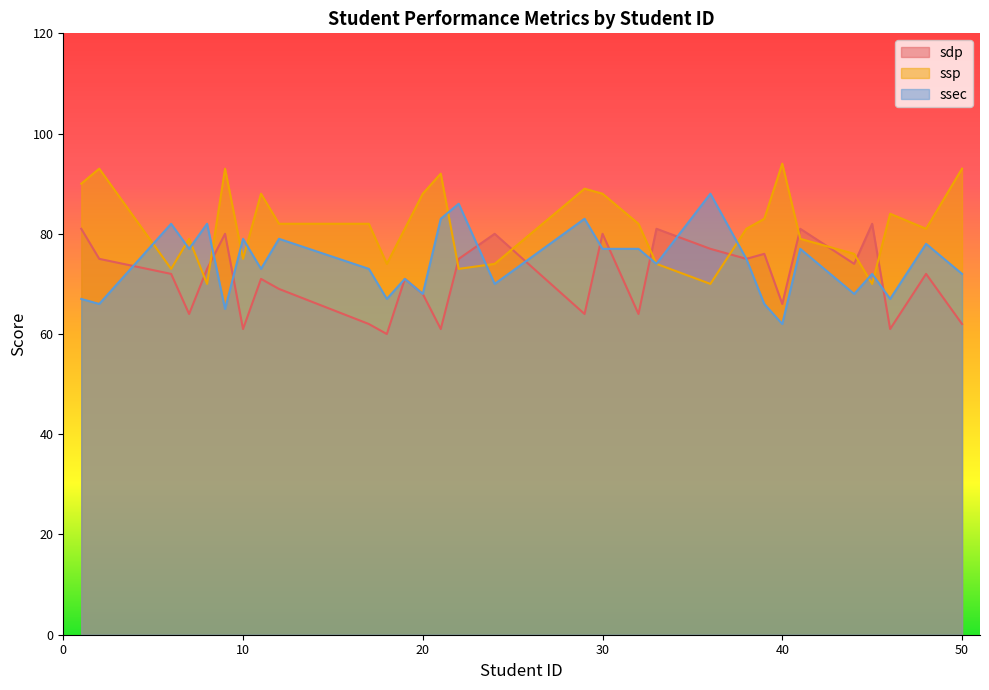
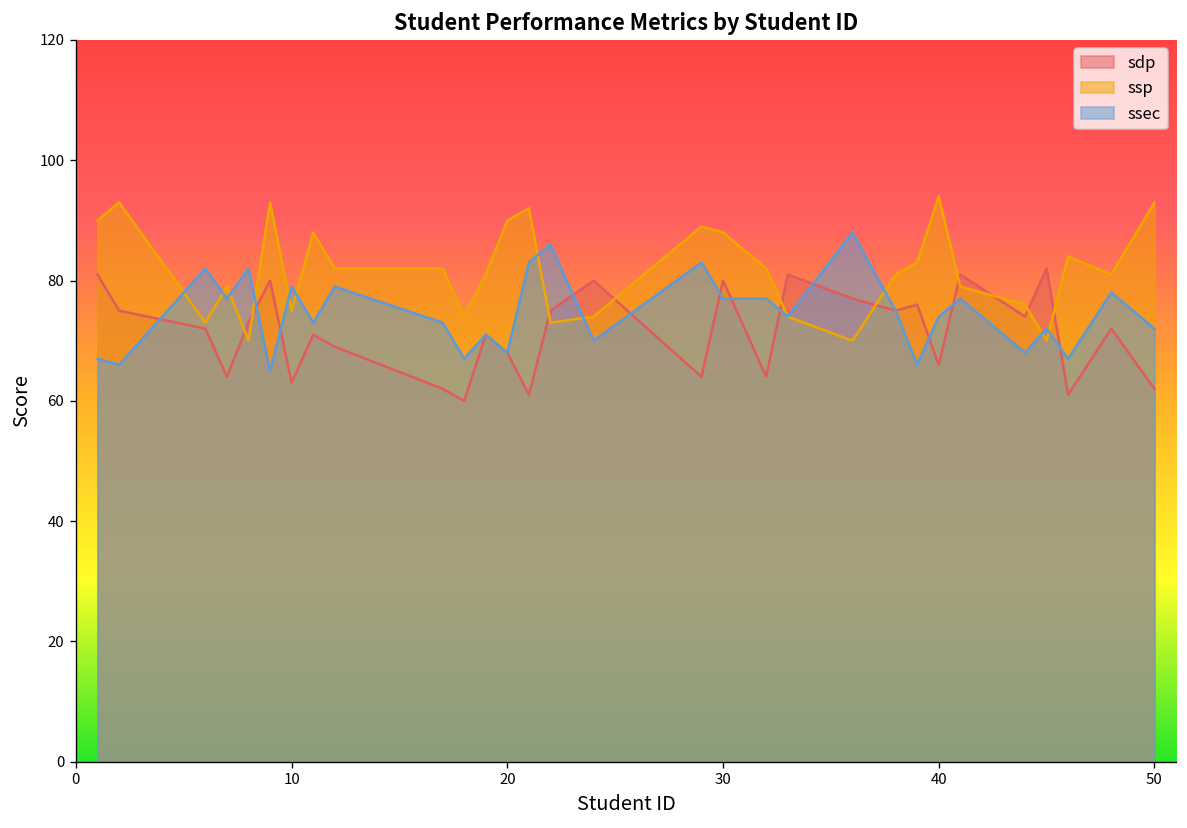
sdp, 10: 61 -> 63
ssp, 20: 88 -> 90
ssec, 40: 62 -> 74
